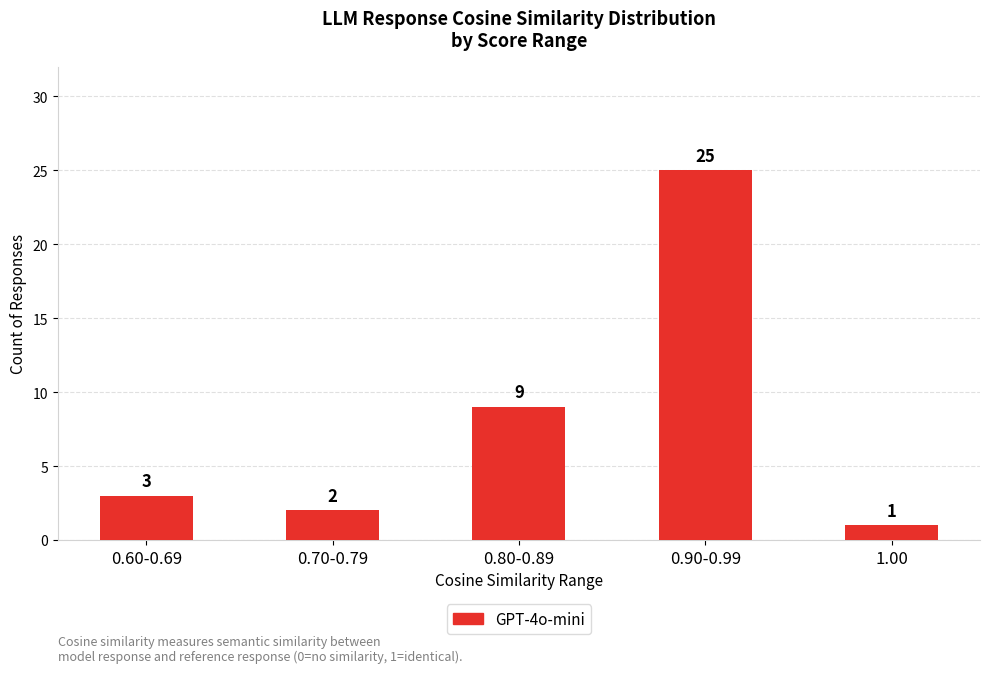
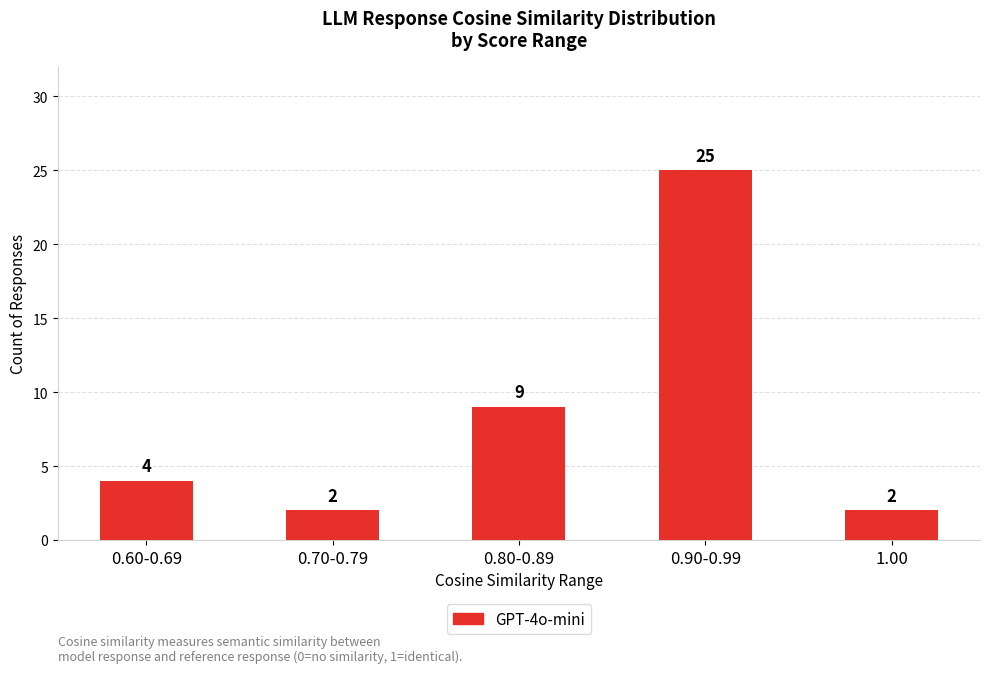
0.60-0.69: 3 -> 4
1.00: 1 -> 2
